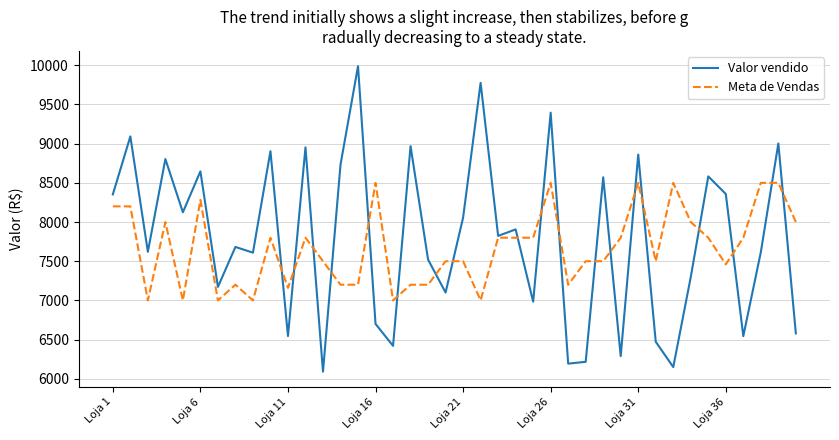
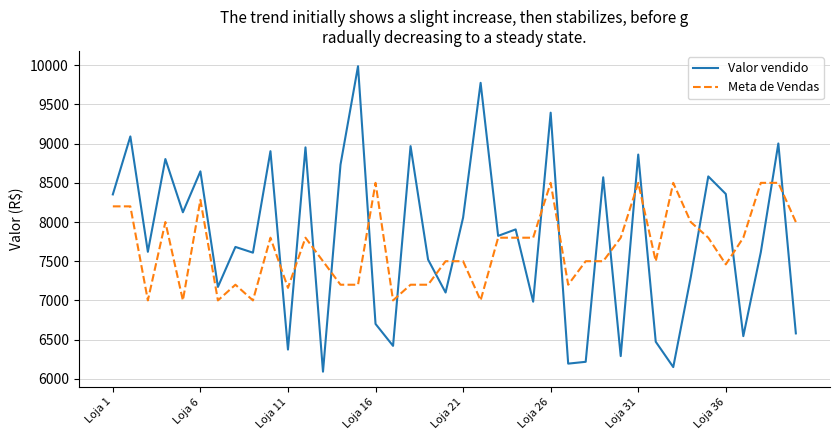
Valor vendido, Loja 11: 6500 -> 6400
